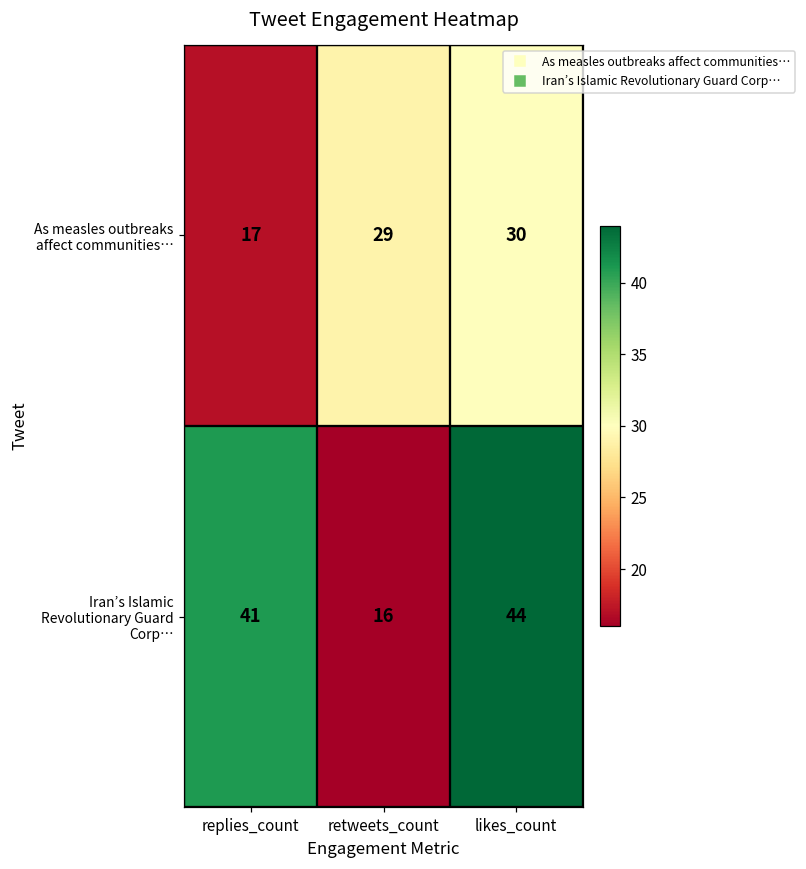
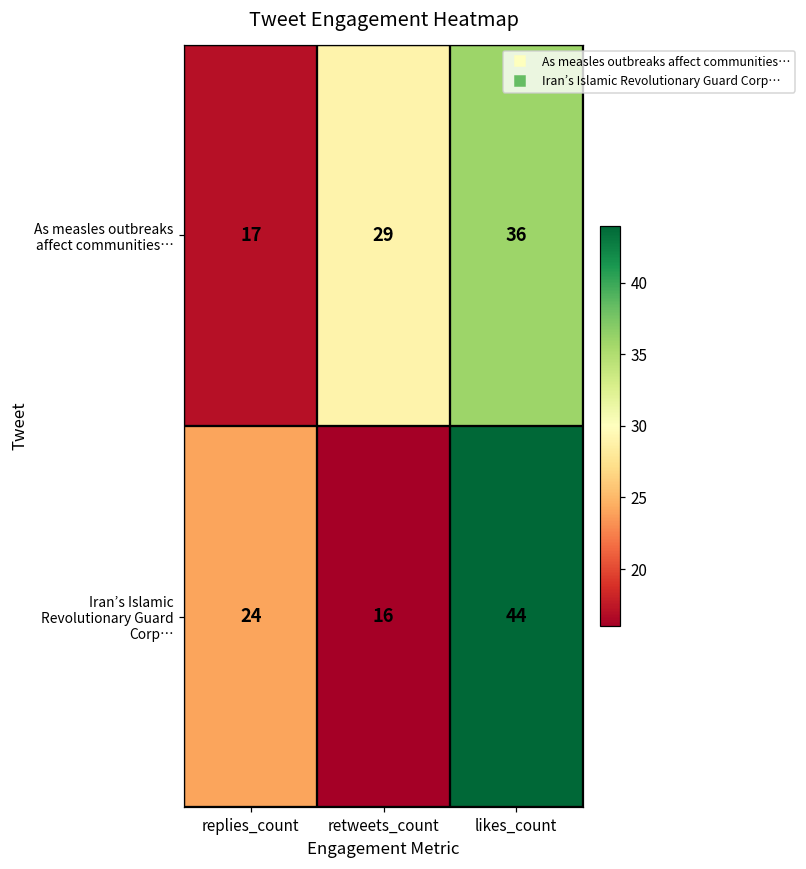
As measles outbreaks affect communities…, likes_count: 30 -> 36
Iran’s Islamic Revolutionary Guard Corp…, replies_count: 41 -> 24
